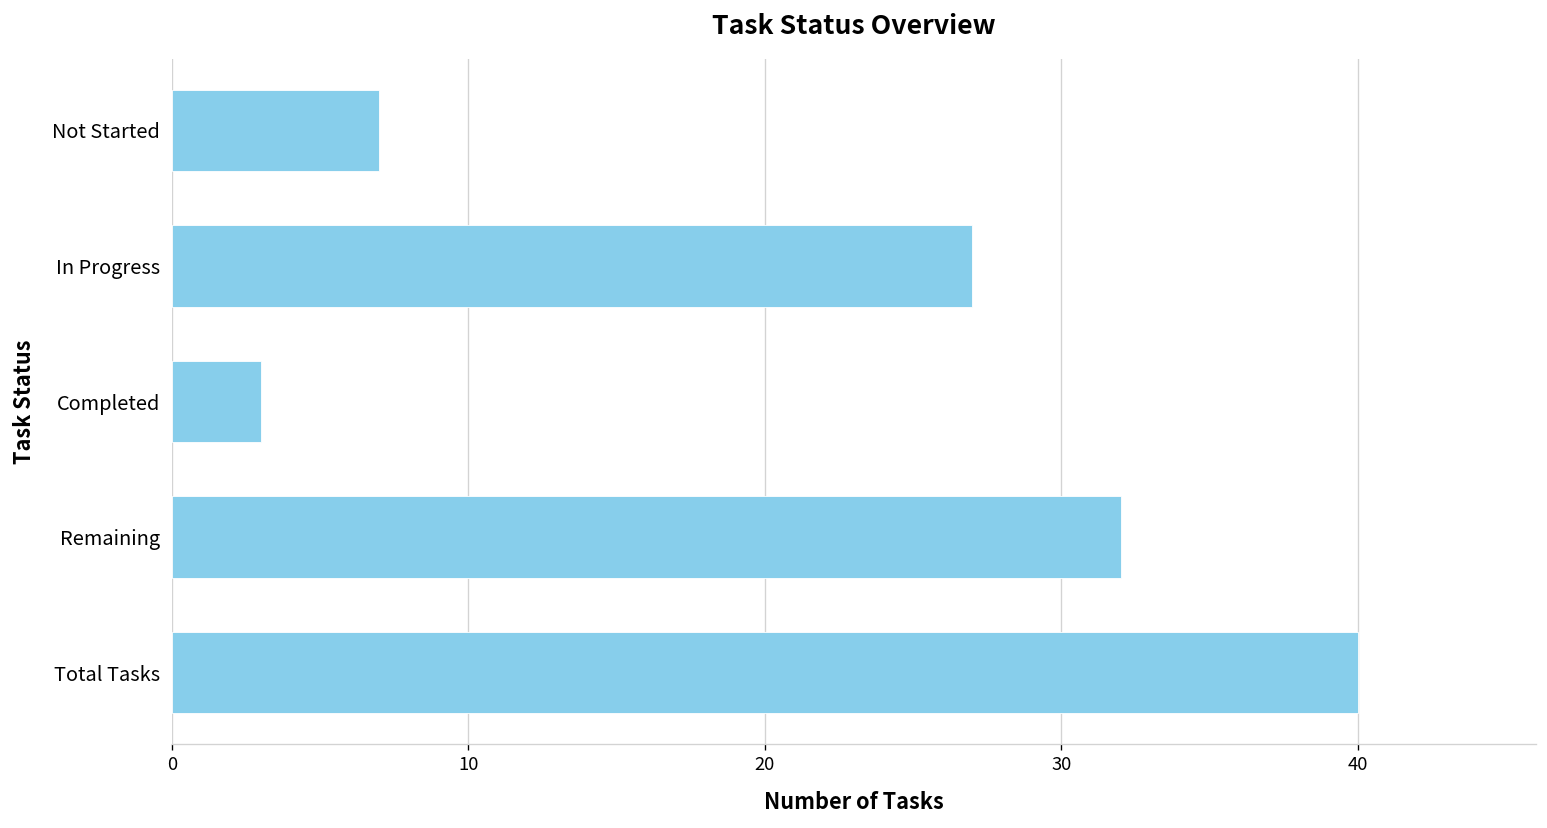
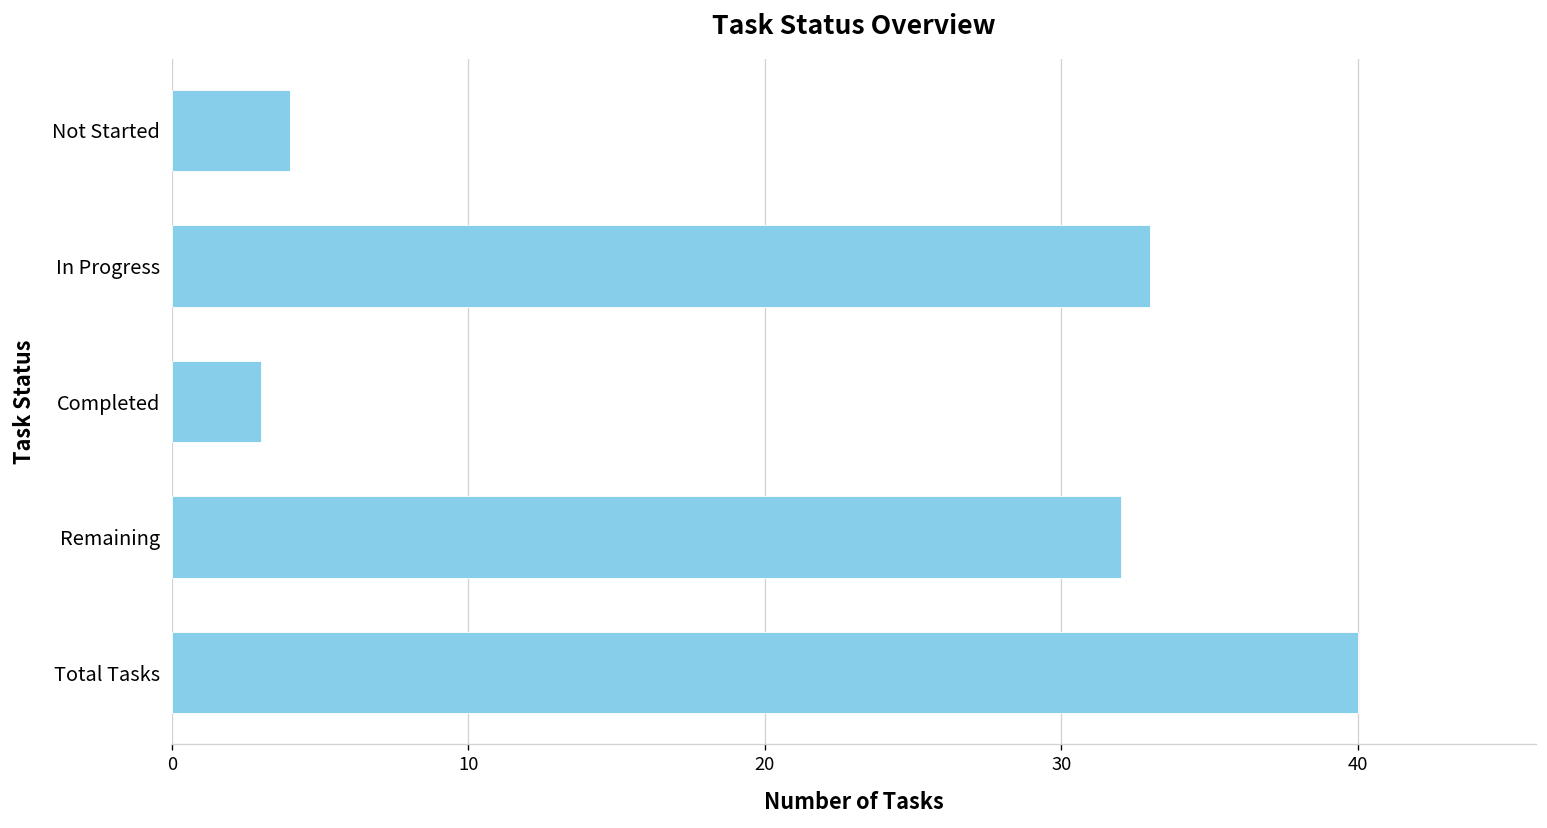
Not Started: 7 -> 4
In Progress: 27 -> 33
